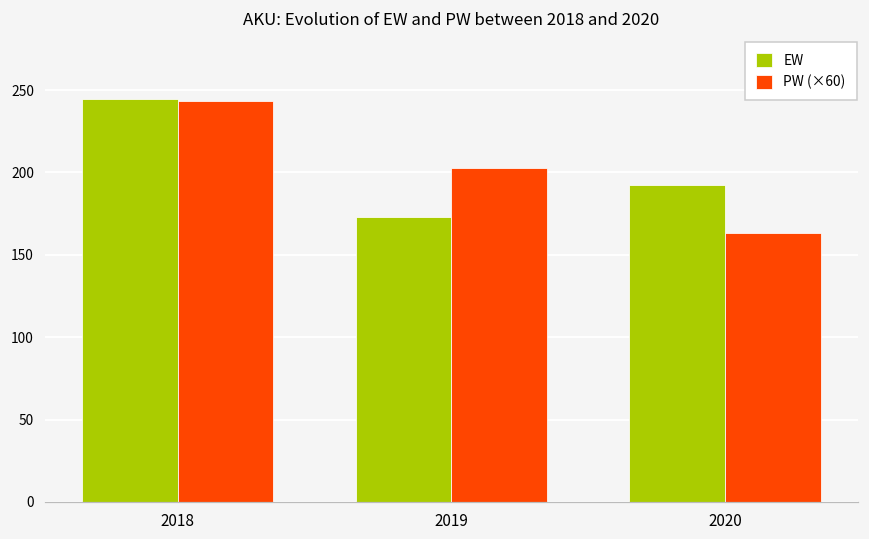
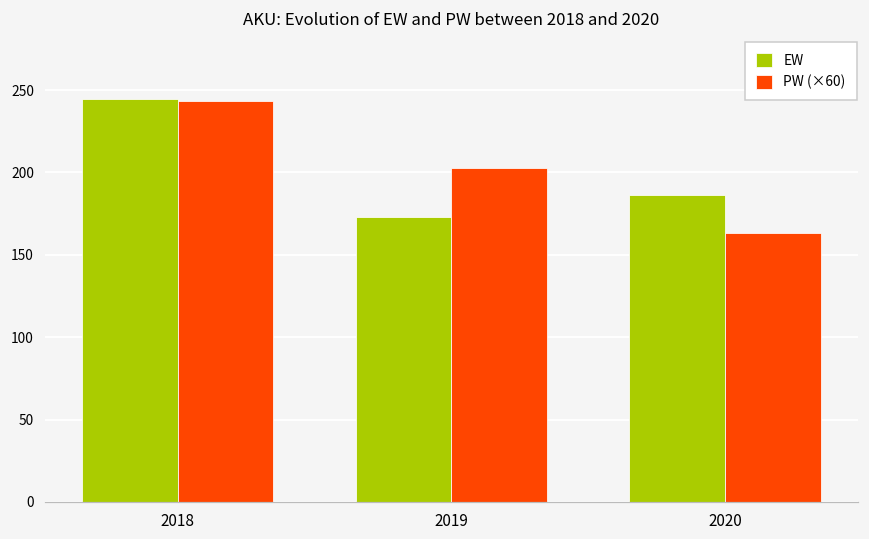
EW, 2020: 192 -> 186
